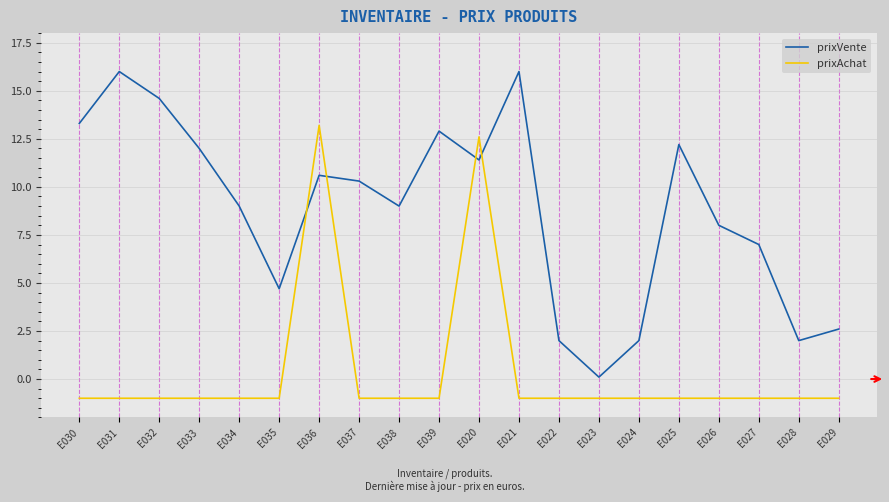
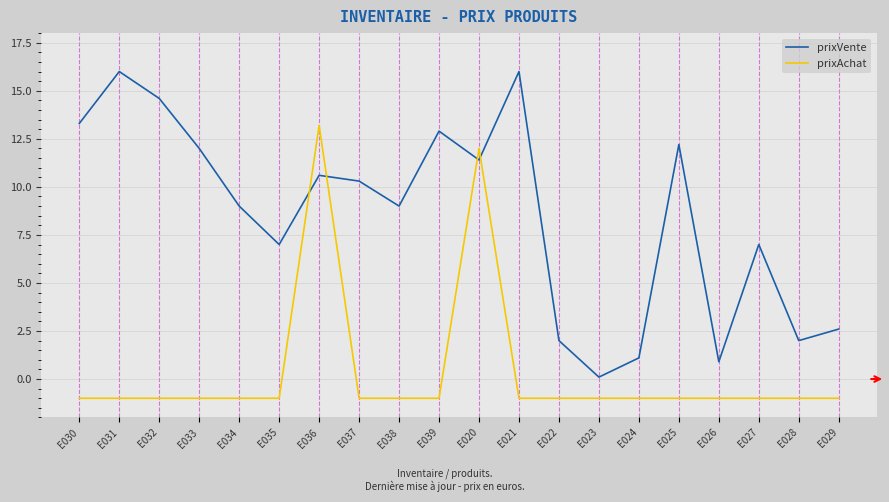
prixVente, E035: 4.7 -> 7.0
prixAchat, E020: 12.6 -> 12.0
prixVente, E024: 2.0 -> 1.1
prixVente, E026: 8.0 -> 0.9
